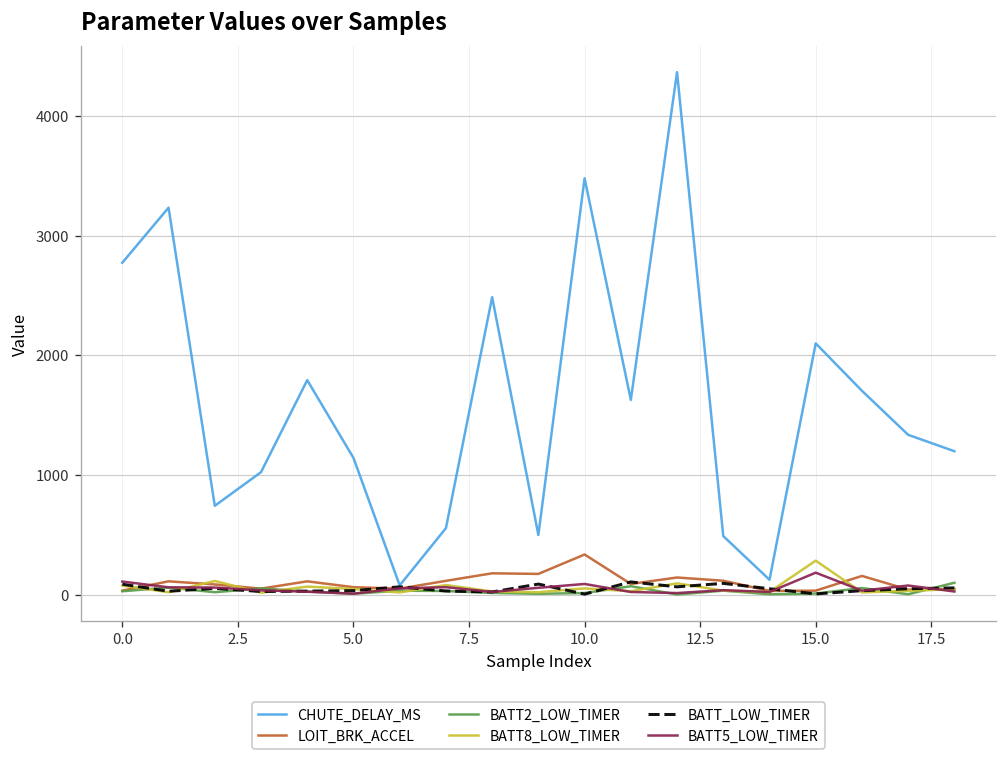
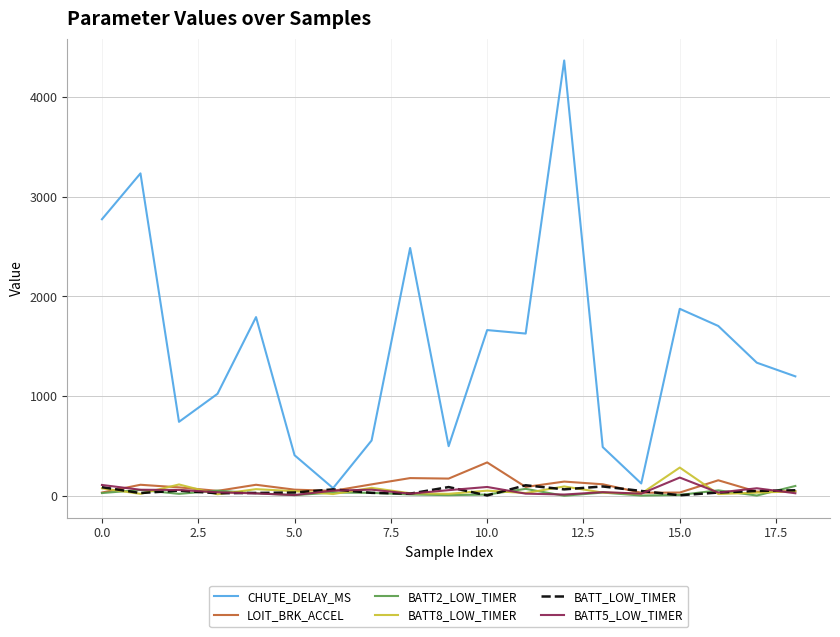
CHUTE_DELAY_MS, 5.0: 1100 -> 400
CHUTE_DELAY_MS, 10.0: 3500 -> 1700
CHUTE_DELAY_MS, 15.0: 2100 -> 1900
